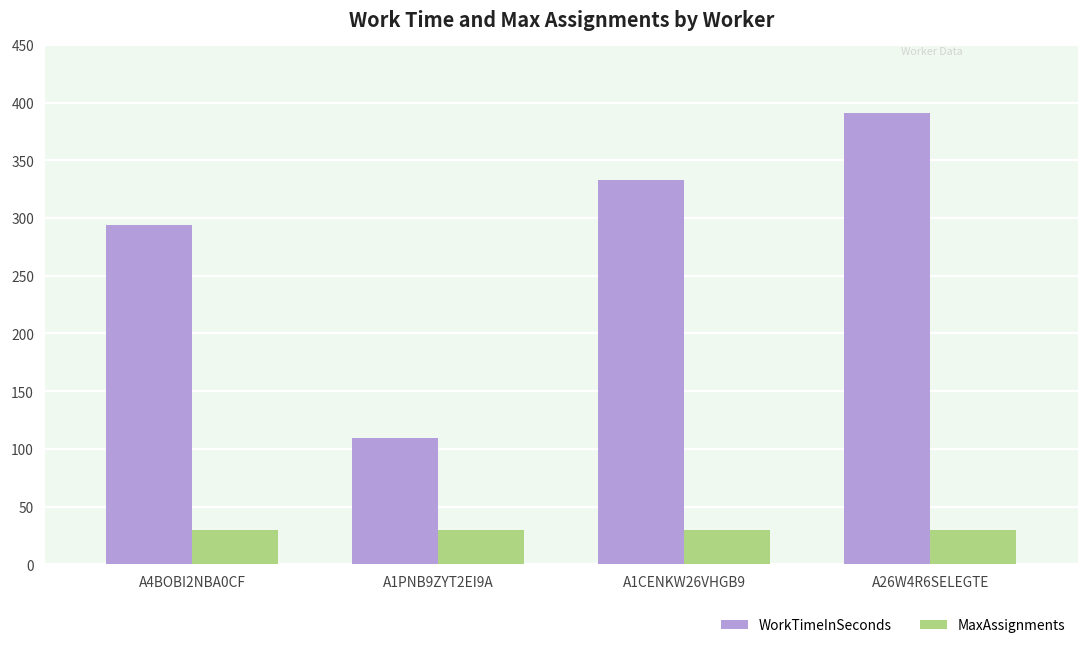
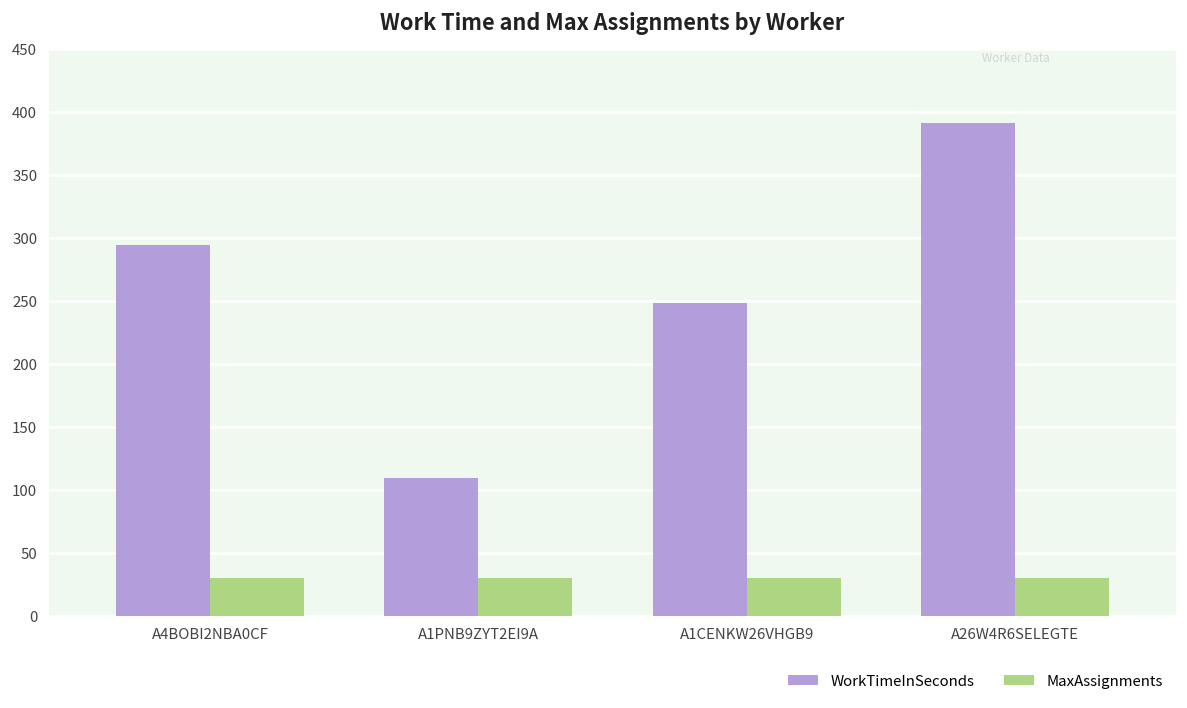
WorkTimeInSeconds, A1CENKW26VHGB9: 333 -> 248
